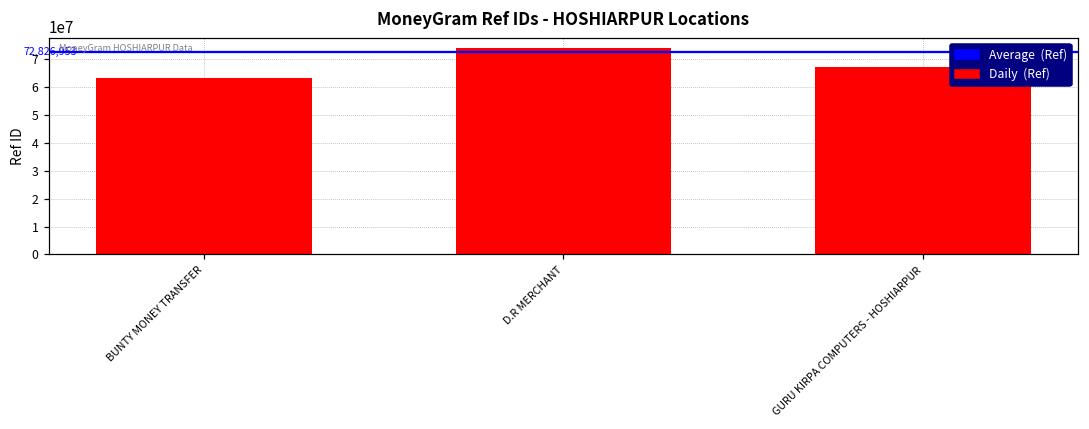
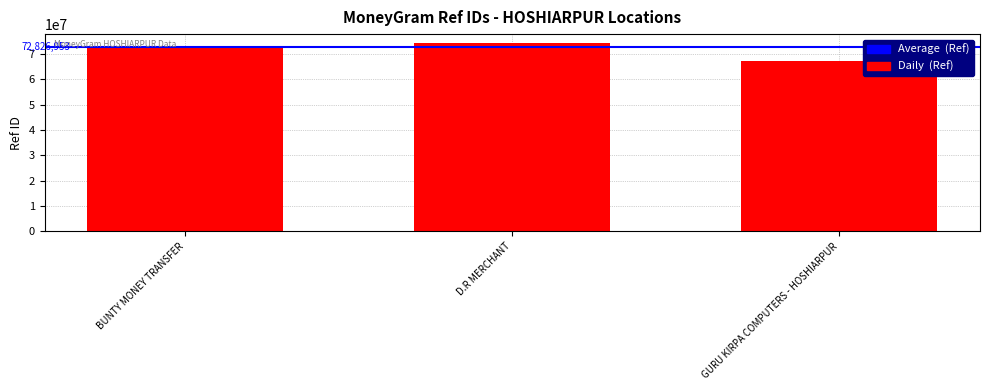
BUNTY MONEY TRANSFER: 63000000 -> 73000000
